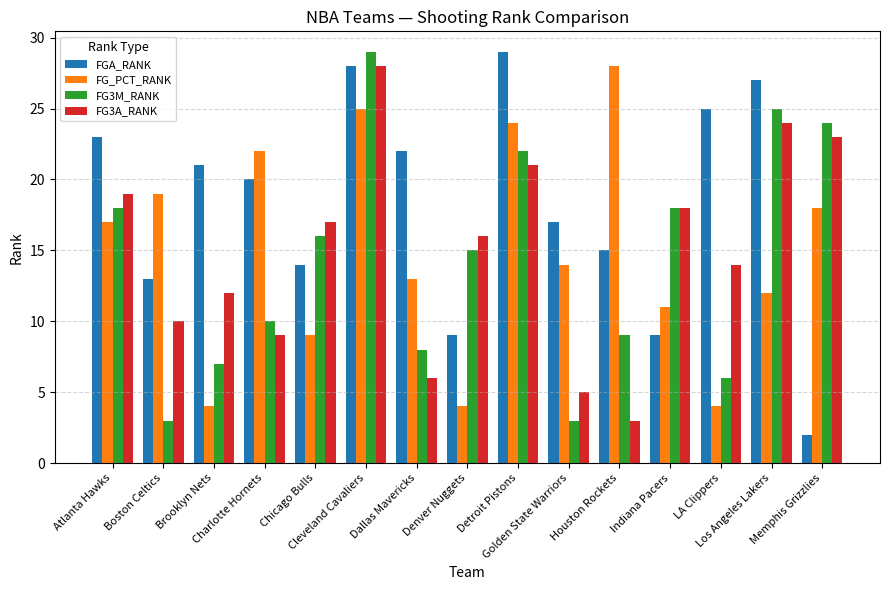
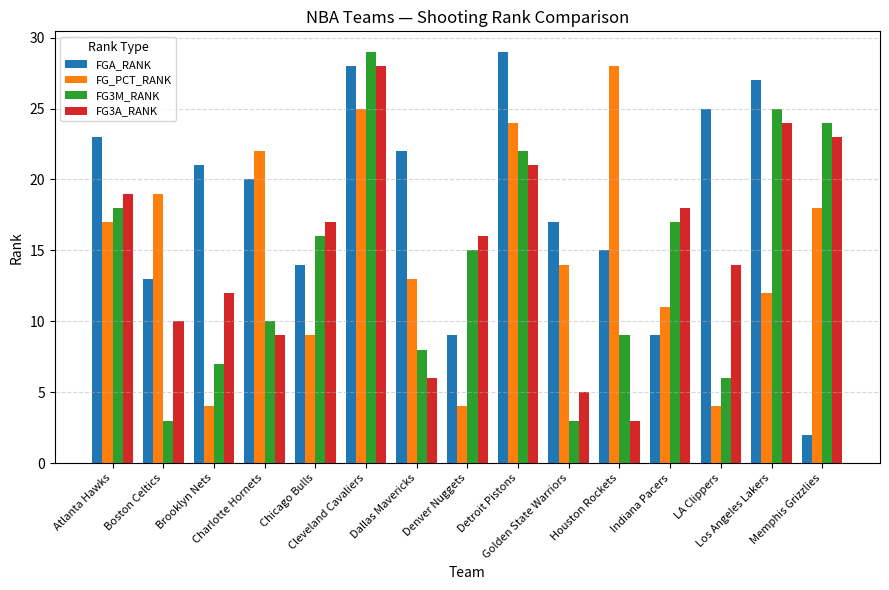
FG3M_RANK, Indiana Pacers: 18 -> 17
